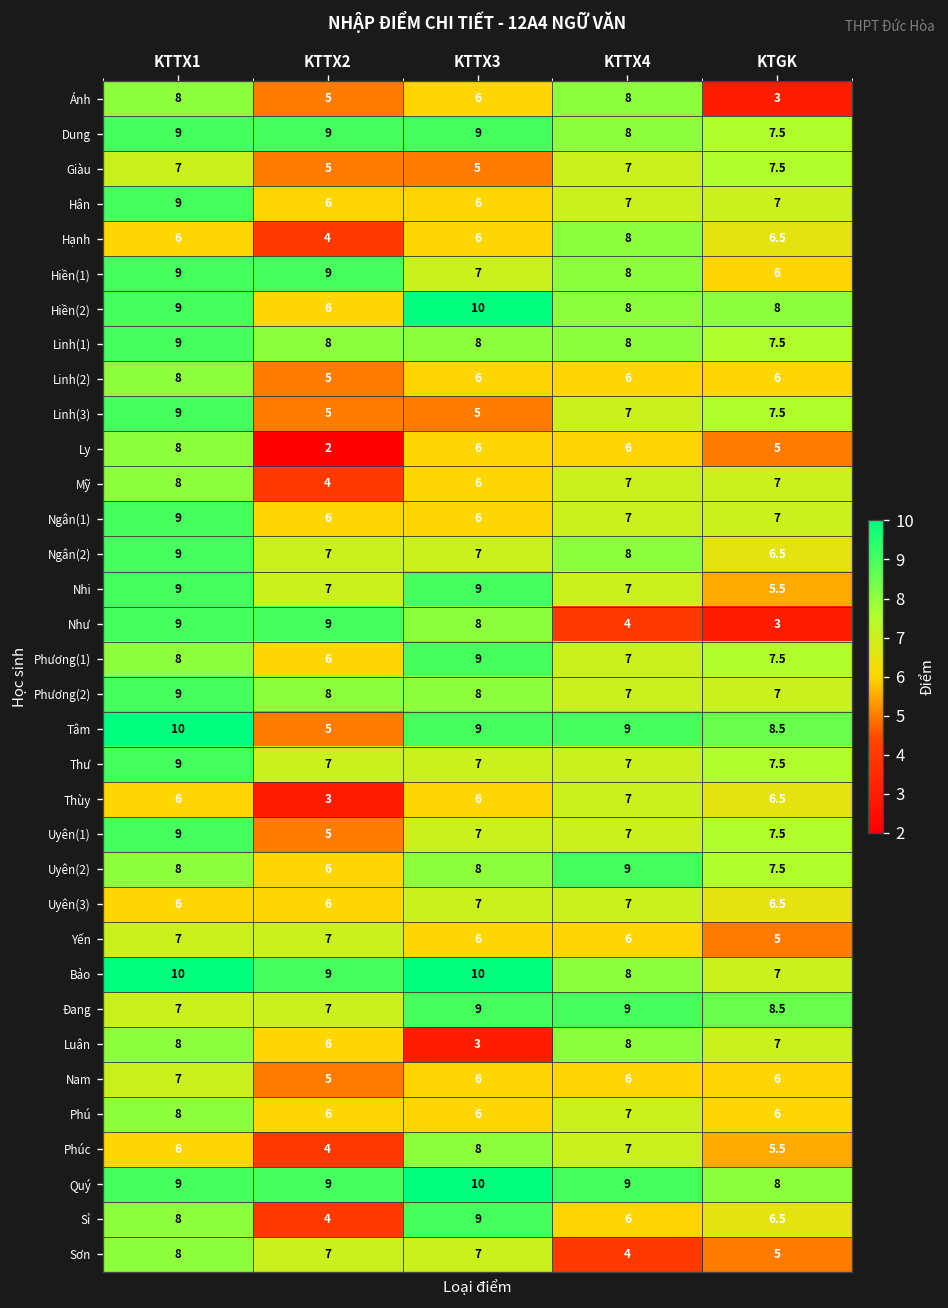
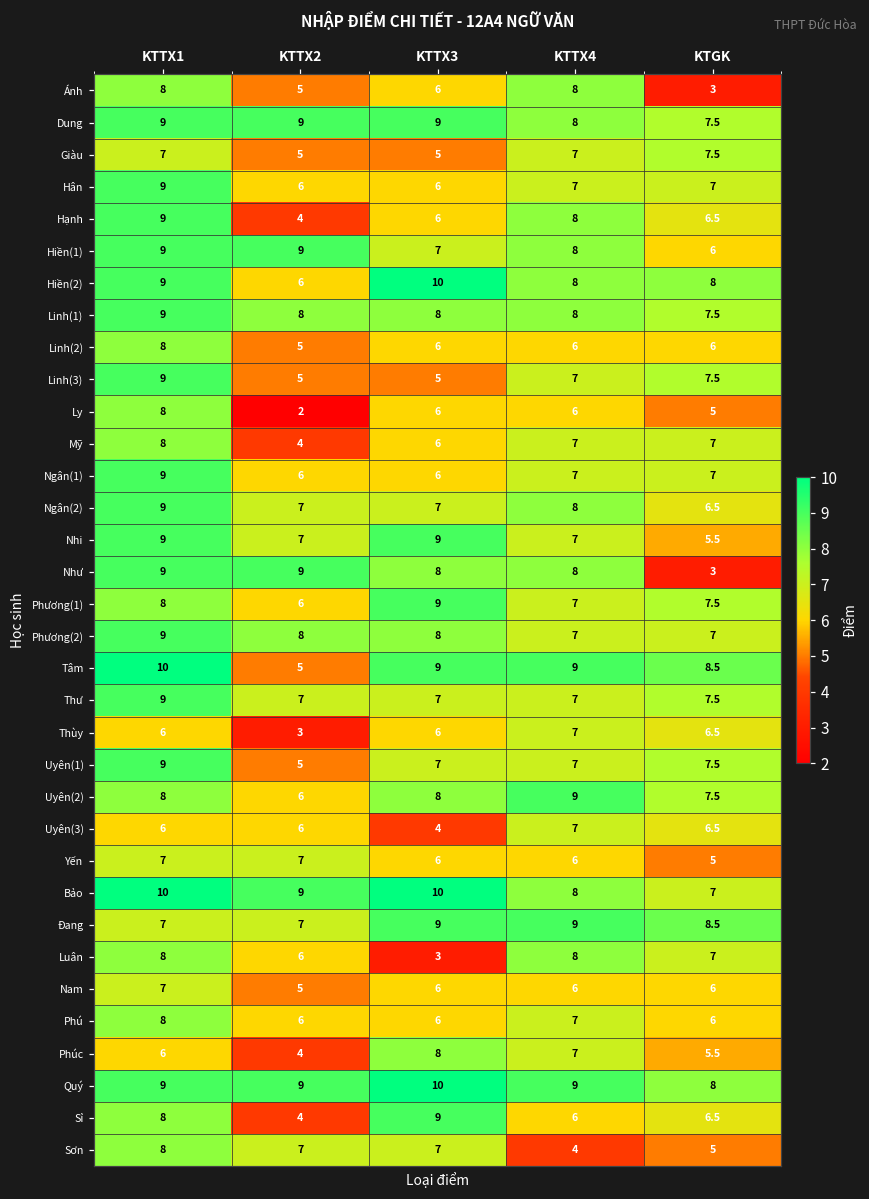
Hạnh, KTTX1: 6 -> 9
Như, KTTX4: 4 -> 8
Uyên(3), KTTX3: 7 -> 4
